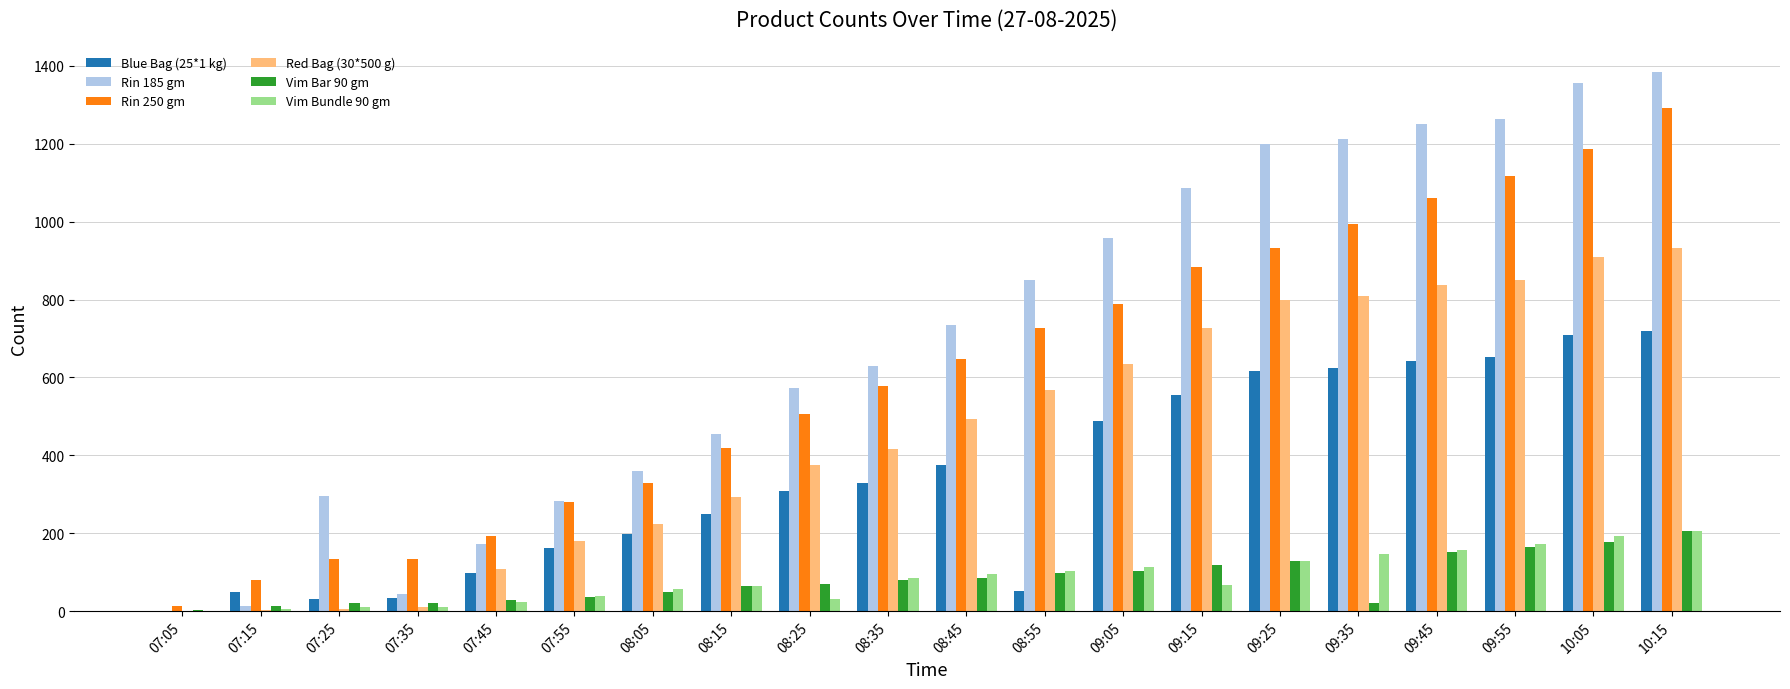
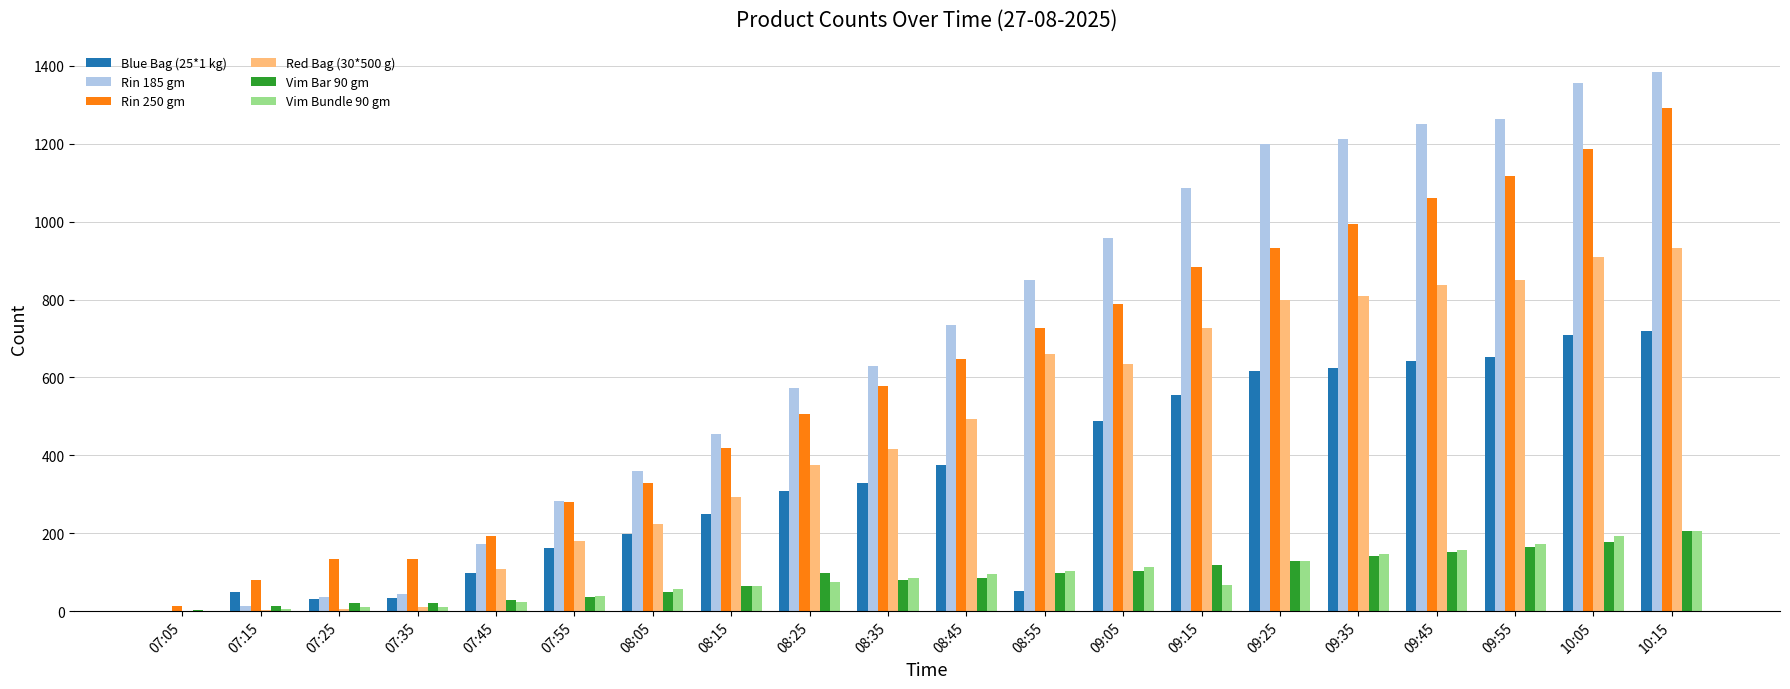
Rin 185 gm, 07:25: 300 -> 40
Vim Bar 90 gm, 08:25: 70 -> 100
Vim Bundle 90 gm, 08:25: 30 -> 80
Red Bag (30*500 g), 08:55: 570 -> 660
Vim Bar 90 gm, 09:35: 20 -> 140
